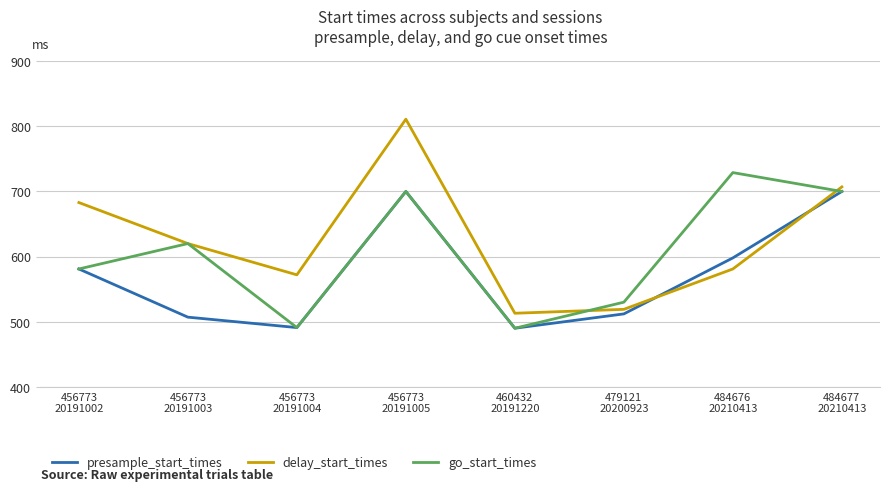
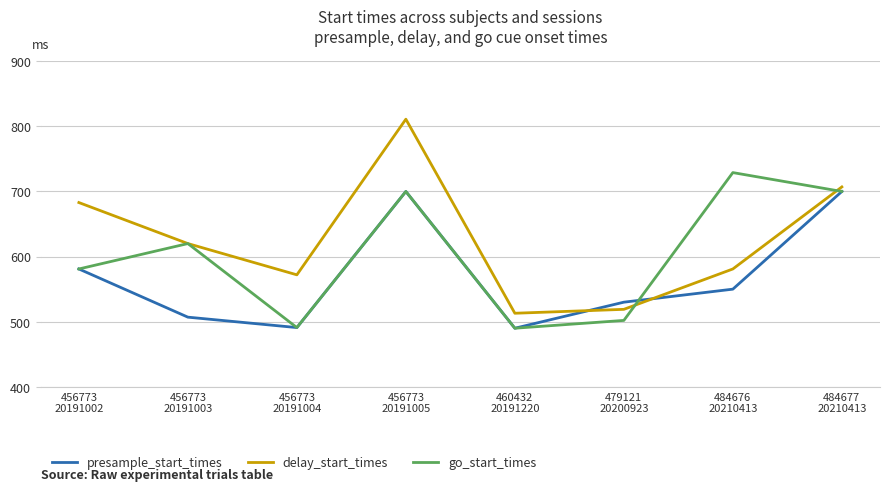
presample_start_times, 479121 20200923: 510 -> 530
go_start_times, 479121 20200923: 530 -> 500
presample_start_times, 484676 20210413: 600 -> 550
